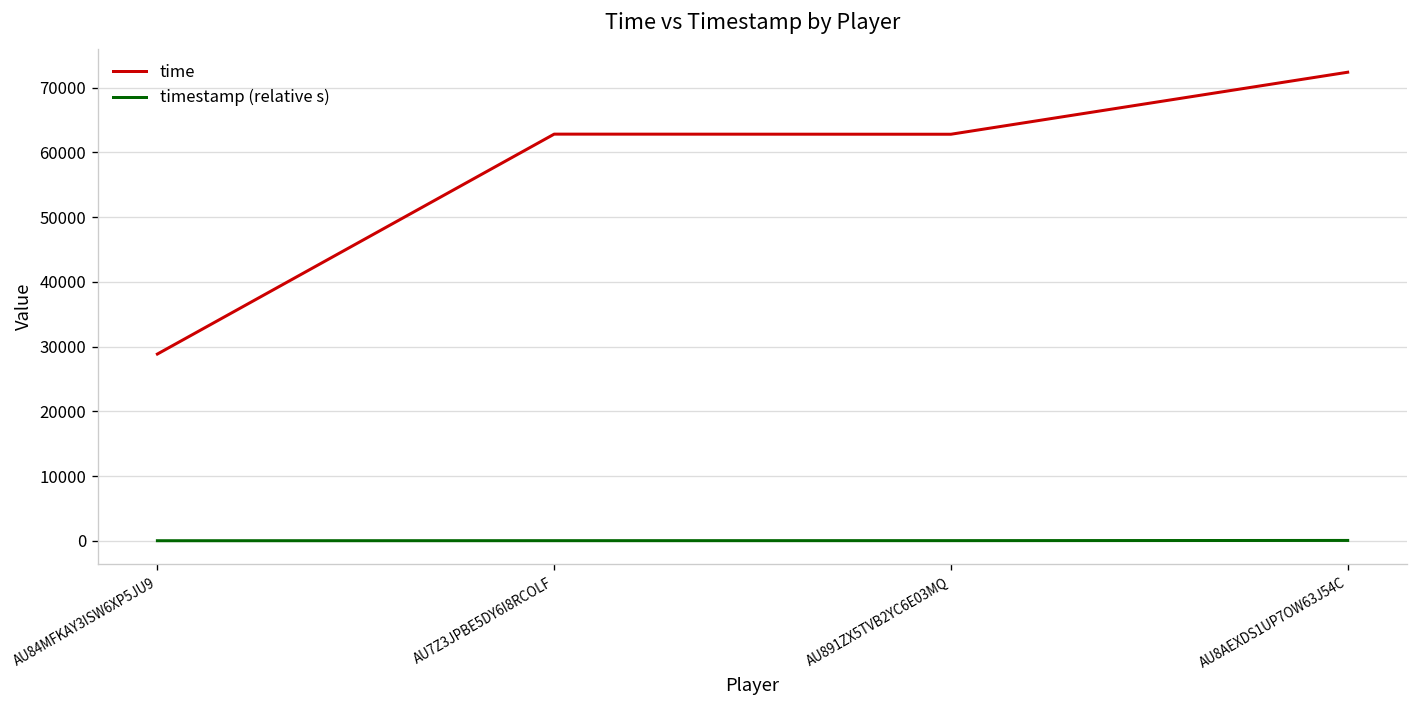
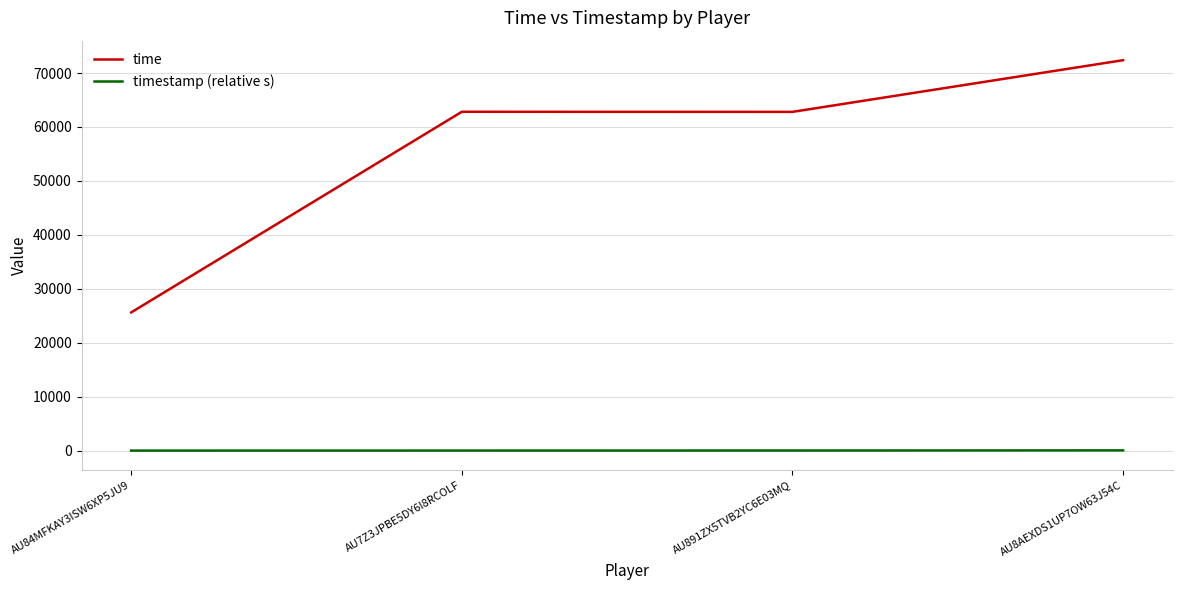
time, AU84MFKAY3ISW6XP5JU9: 29000 -> 26000
